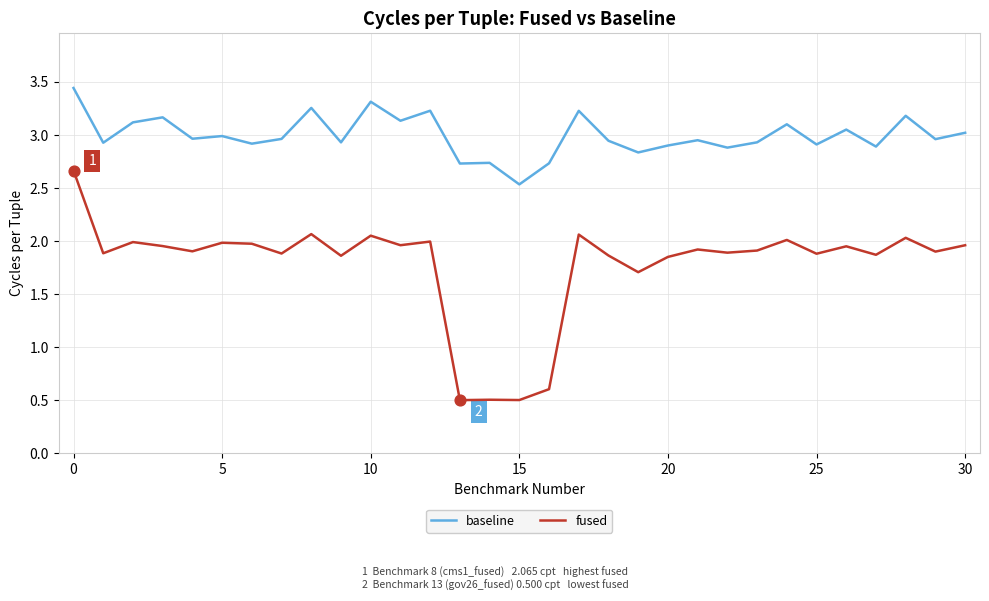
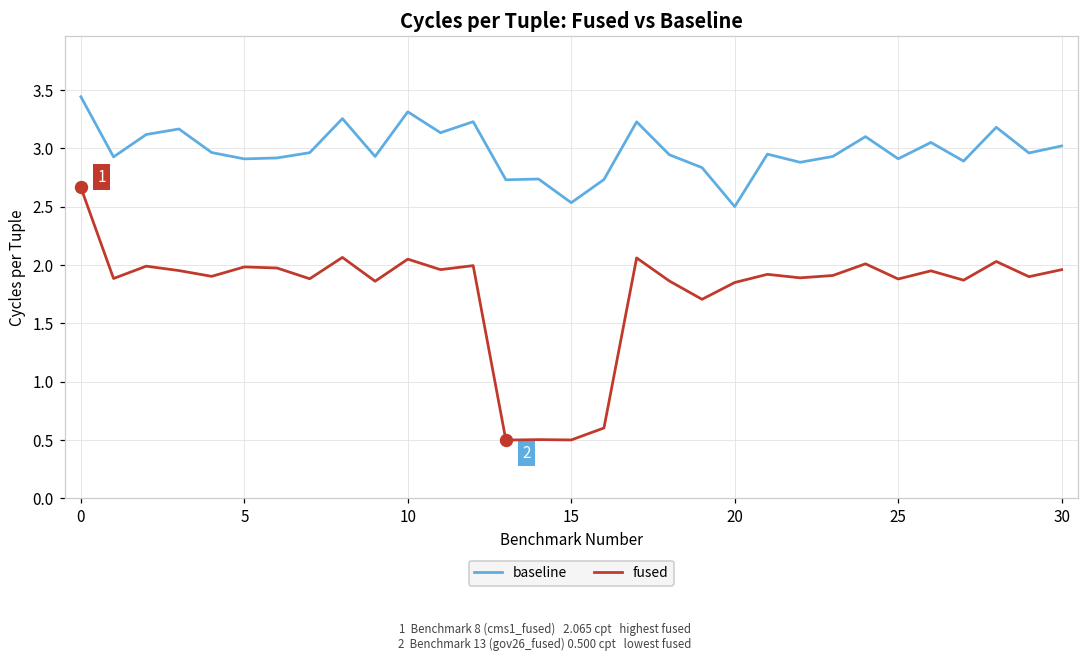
baseline, 5: 2.99 -> 2.91
baseline, 20: 2.9 -> 2.5
